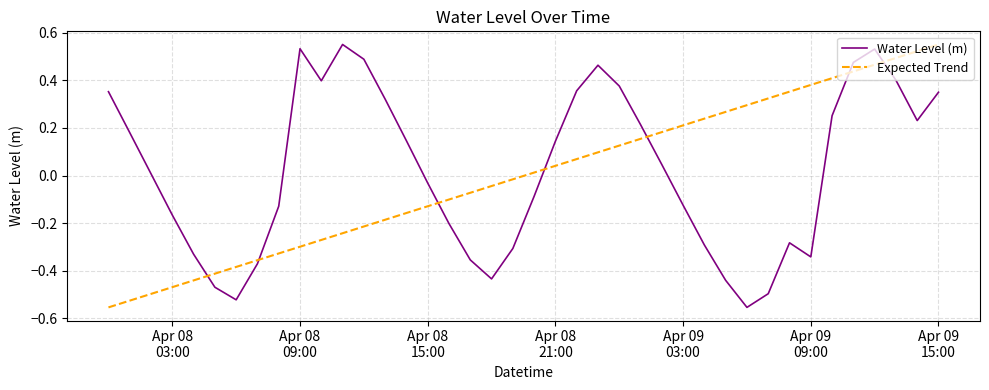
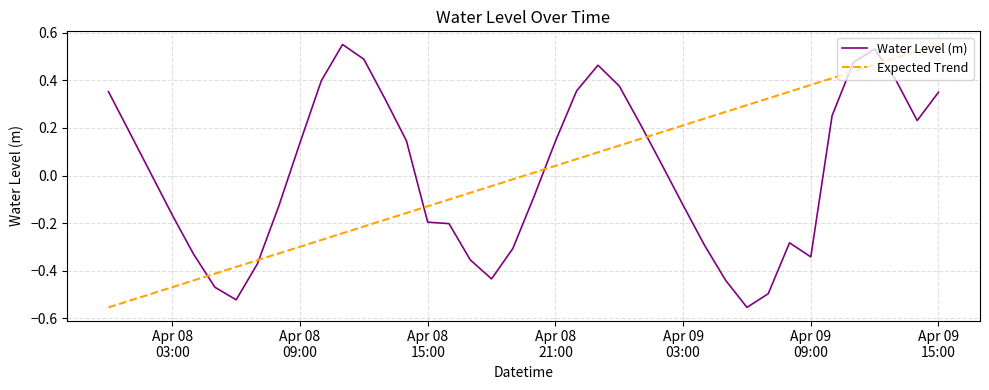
Water Level (m), Apr 08 09:00: 0.53 -> 0.14
Water Level (m), Apr 08 15:00: -0.03 -> -0.20
